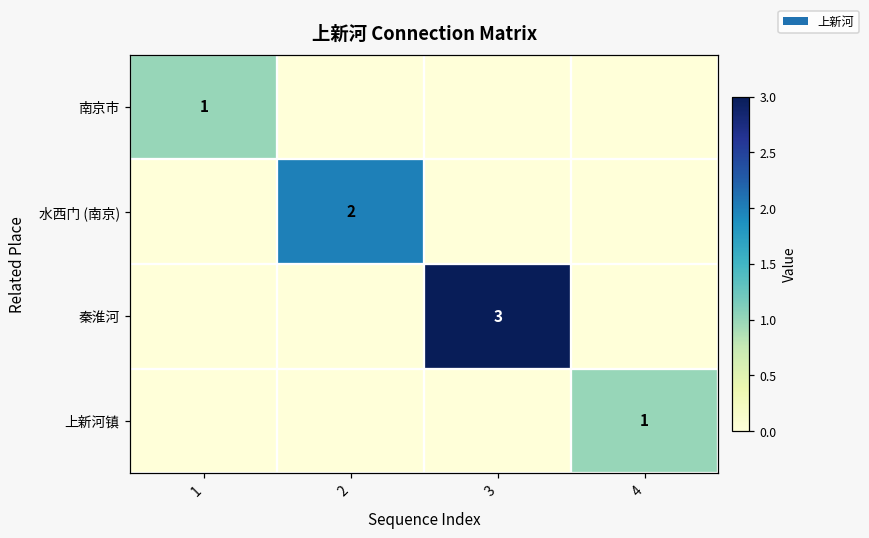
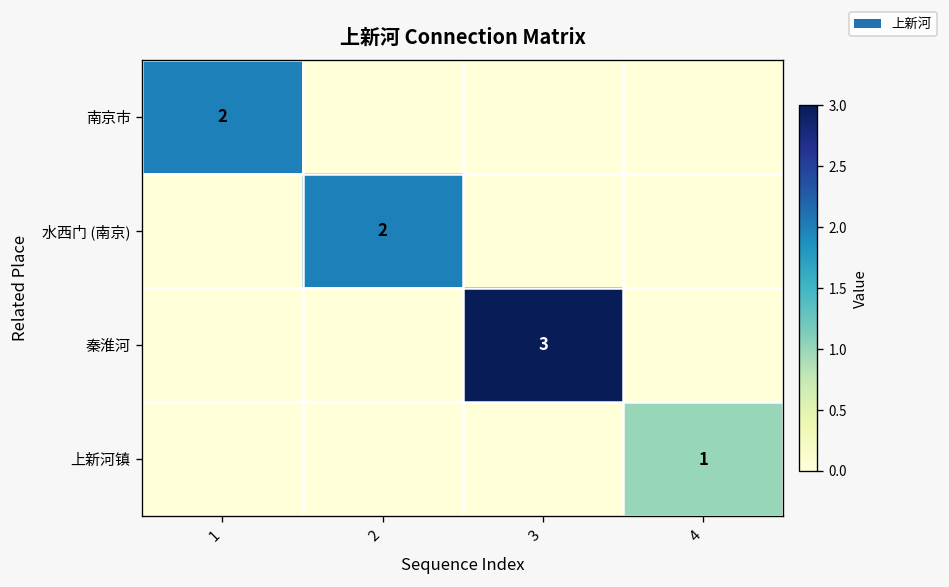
南京市, 1: 1 -> 2
